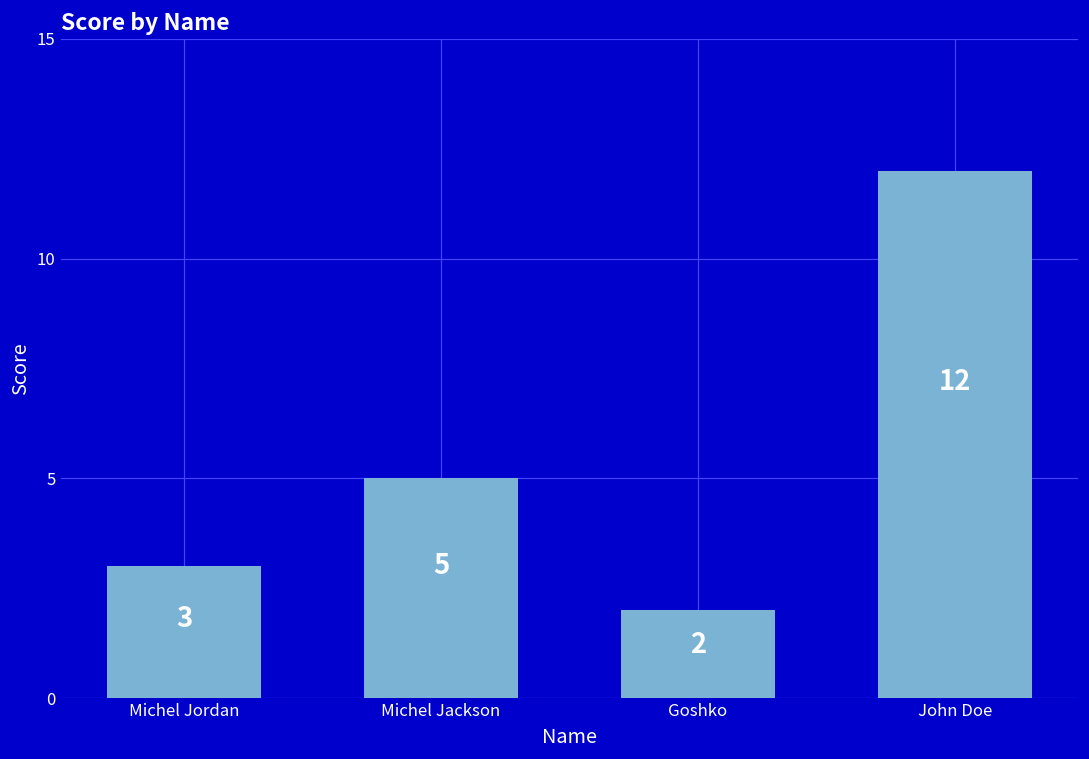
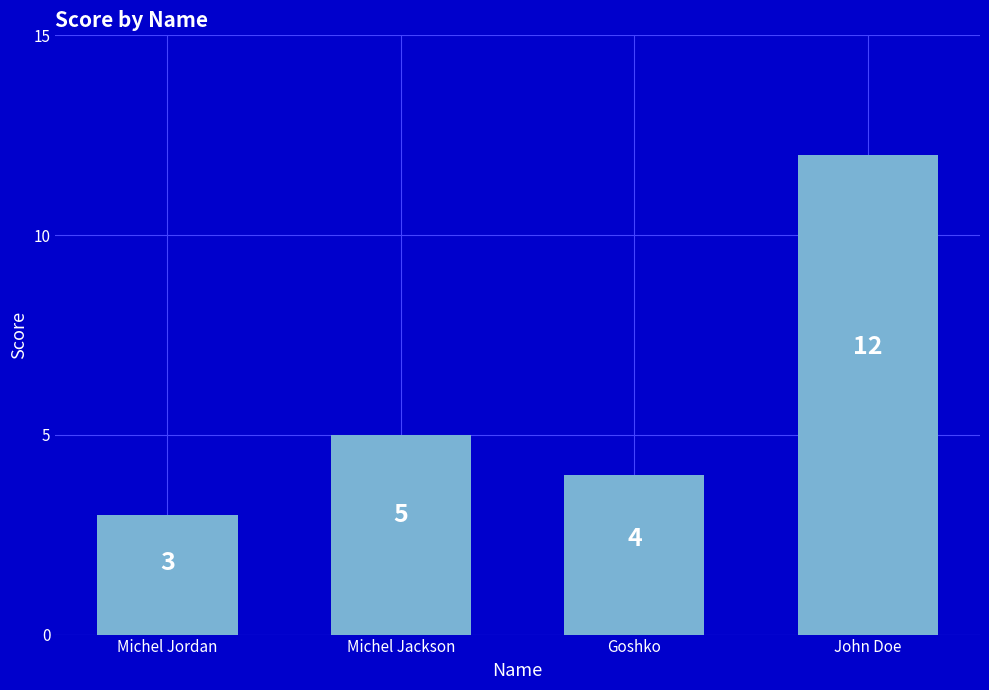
Goshko: 2 -> 4
